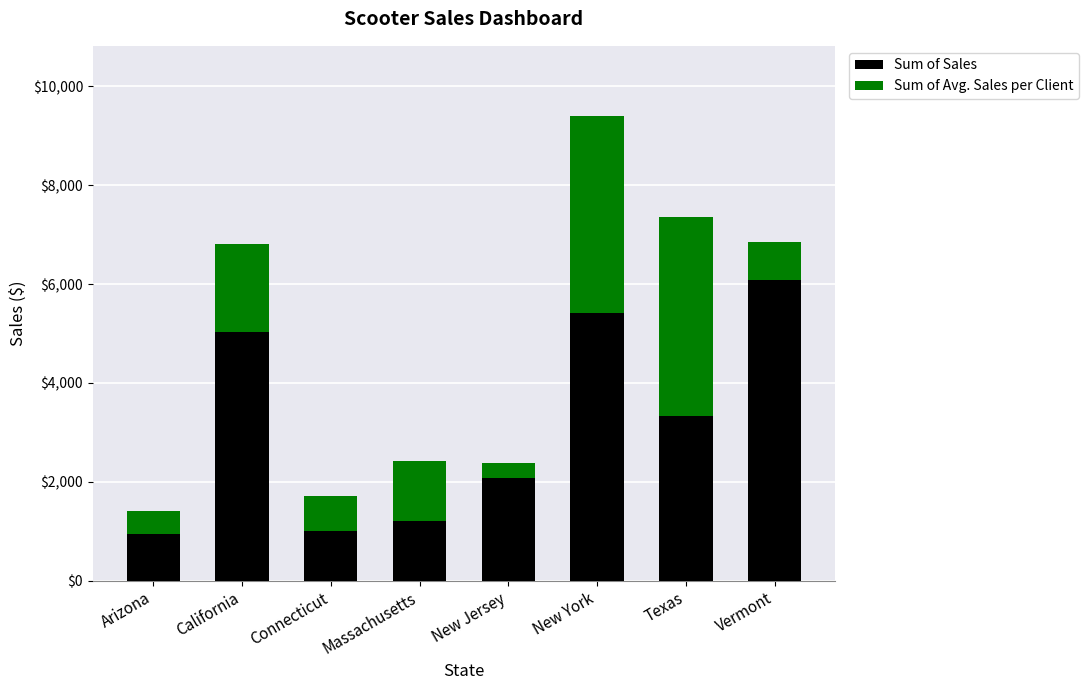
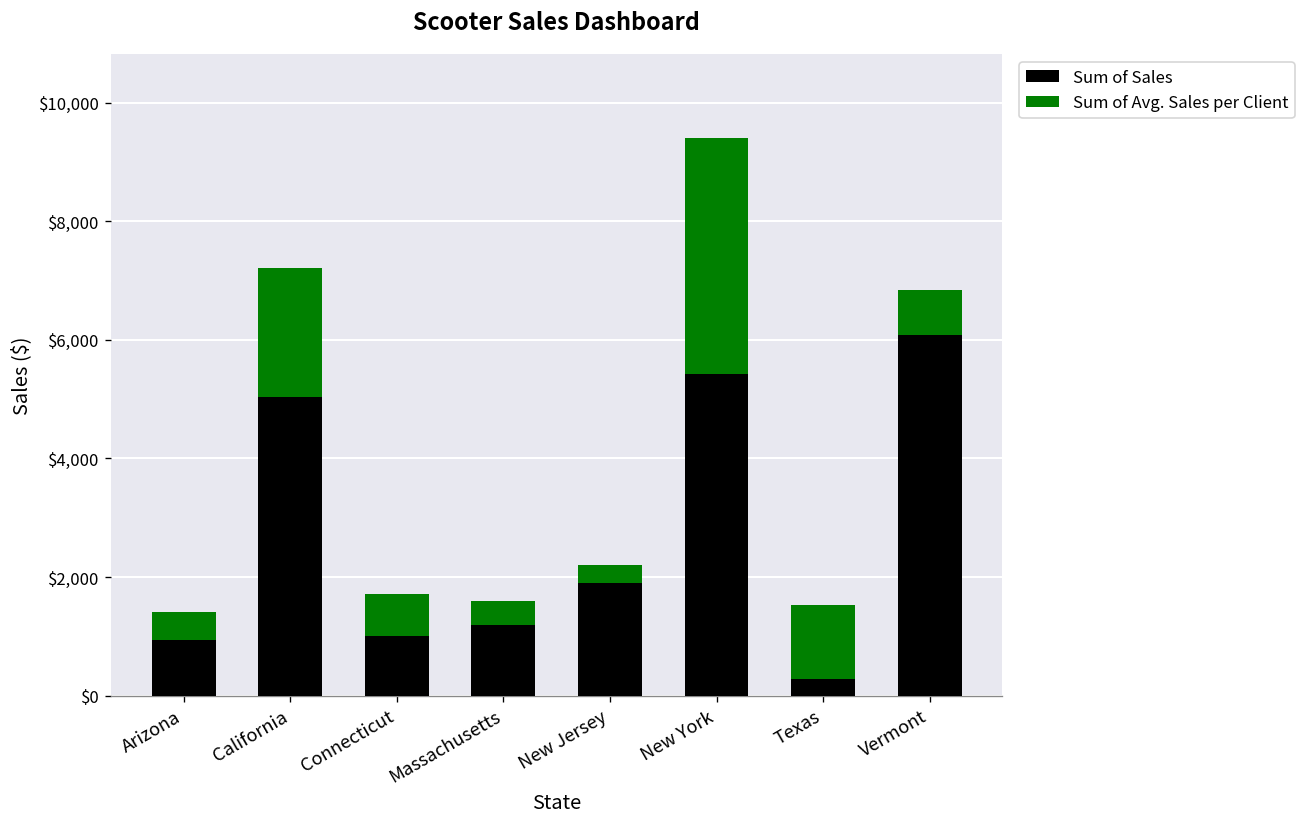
Sum of Avg. Sales per Client, California: $1,800 -> $2,200
Sum of Avg. Sales per Client, Massachusetts: $1,200 -> $400
Sum of Sales, New Jersey: $2,100 -> $1,900
Sum of Sales, Texas: $3,300 -> $300
Sum of Avg. Sales per Client, Texas: $4,000 -> $1,200
